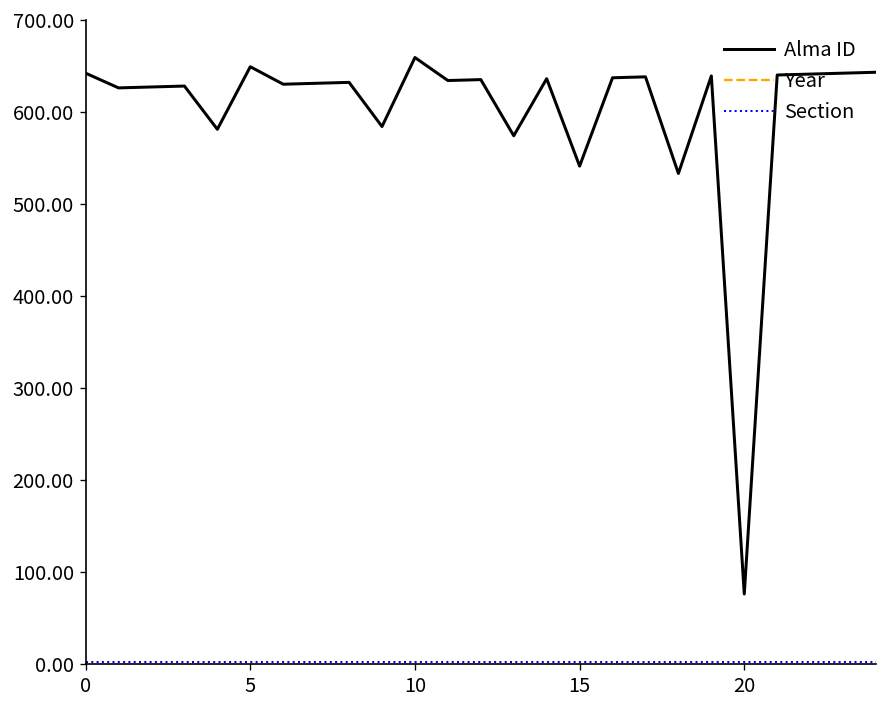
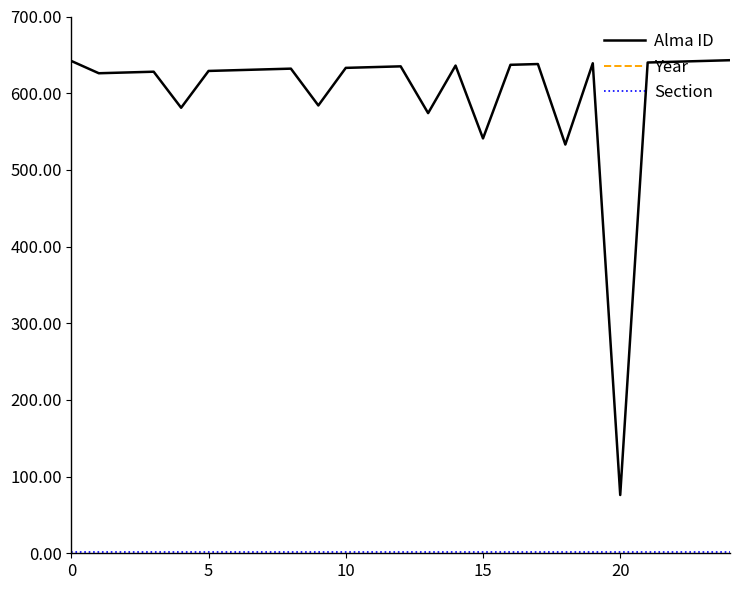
Alma ID, 5: 650 -> 630
Alma ID, 10: 660 -> 630
